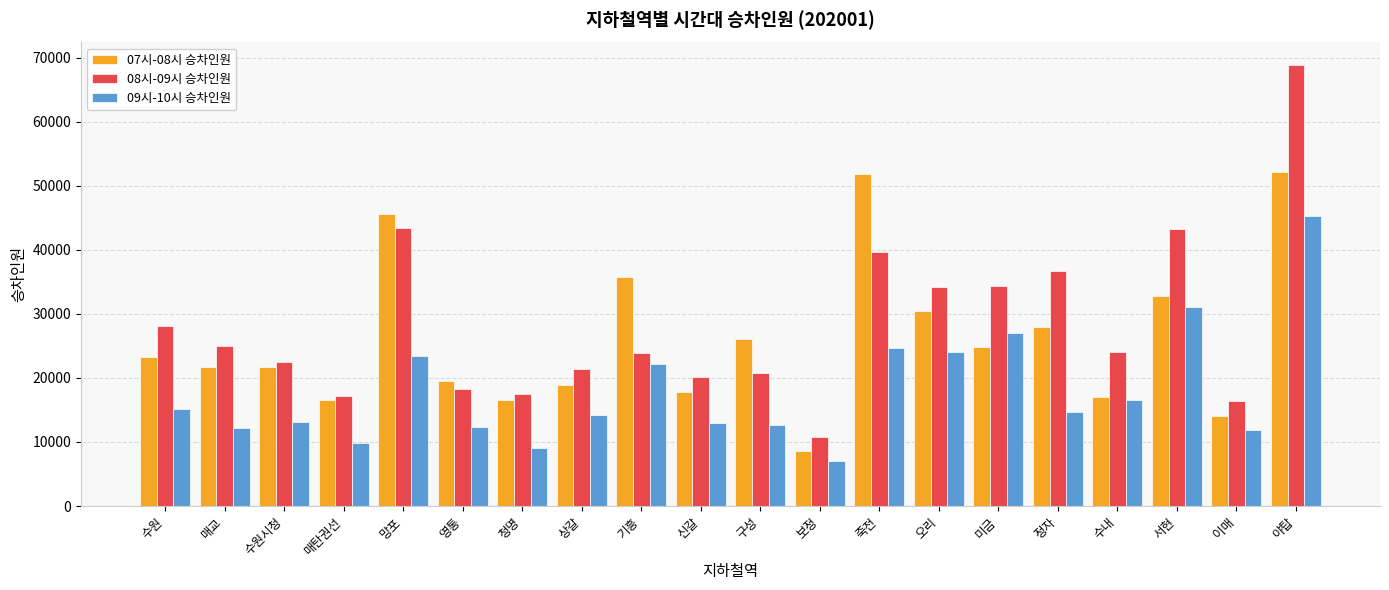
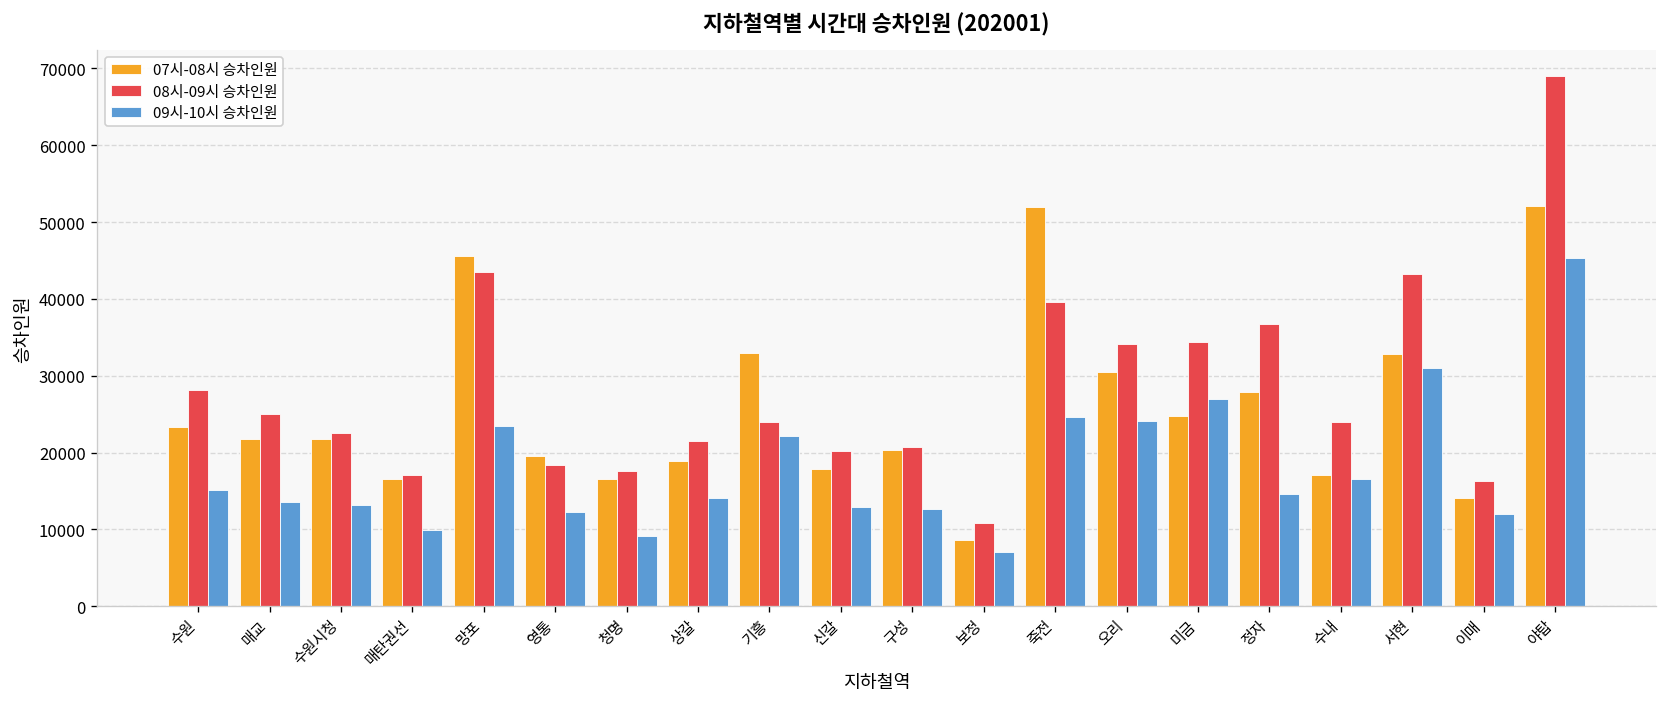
09시-10시 승차인원, 매교: 12000 -> 14000
07시-08시 승차인원, 기흥: 36000 -> 33000
07시-08시 승차인원, 구성: 26000 -> 20000
